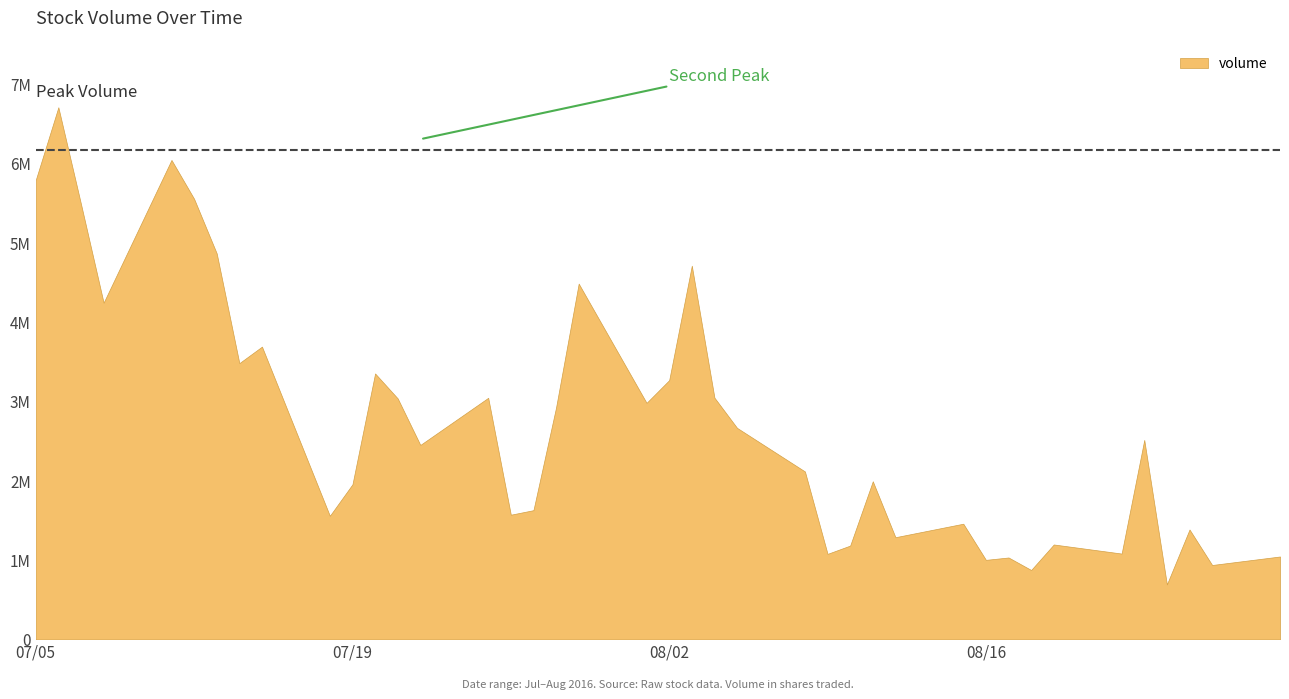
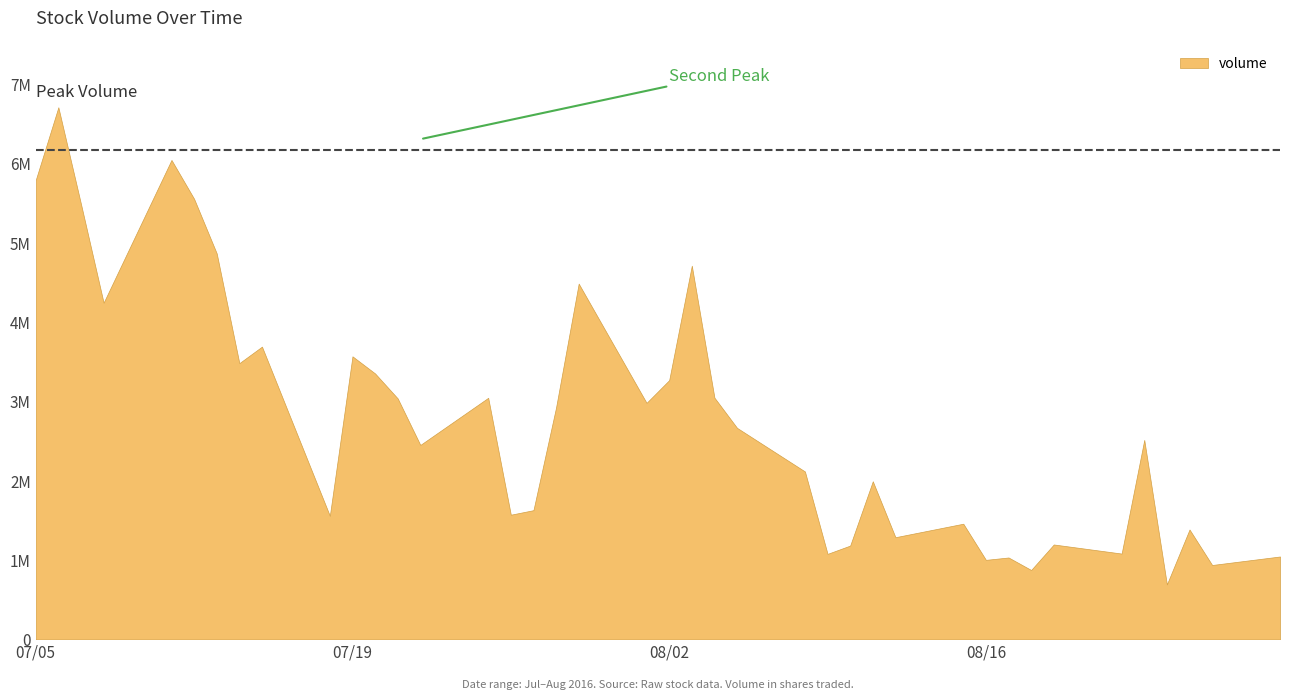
07/19: 2000000 -> 3600000
